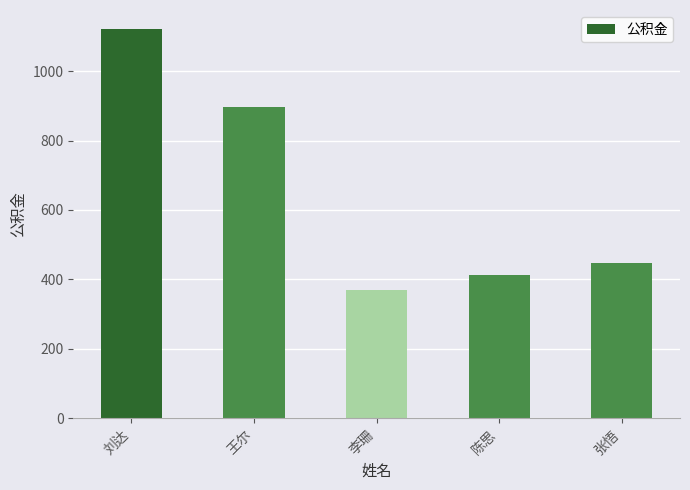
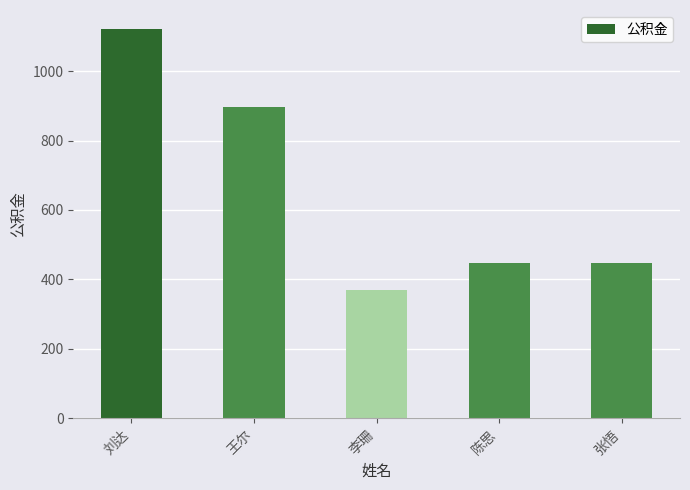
陈思: 410 -> 450
